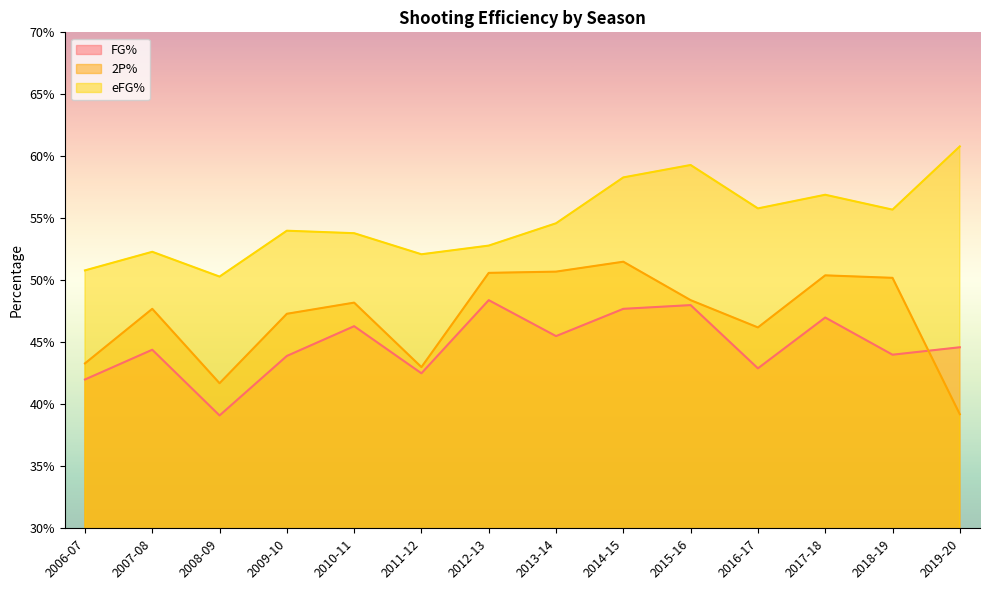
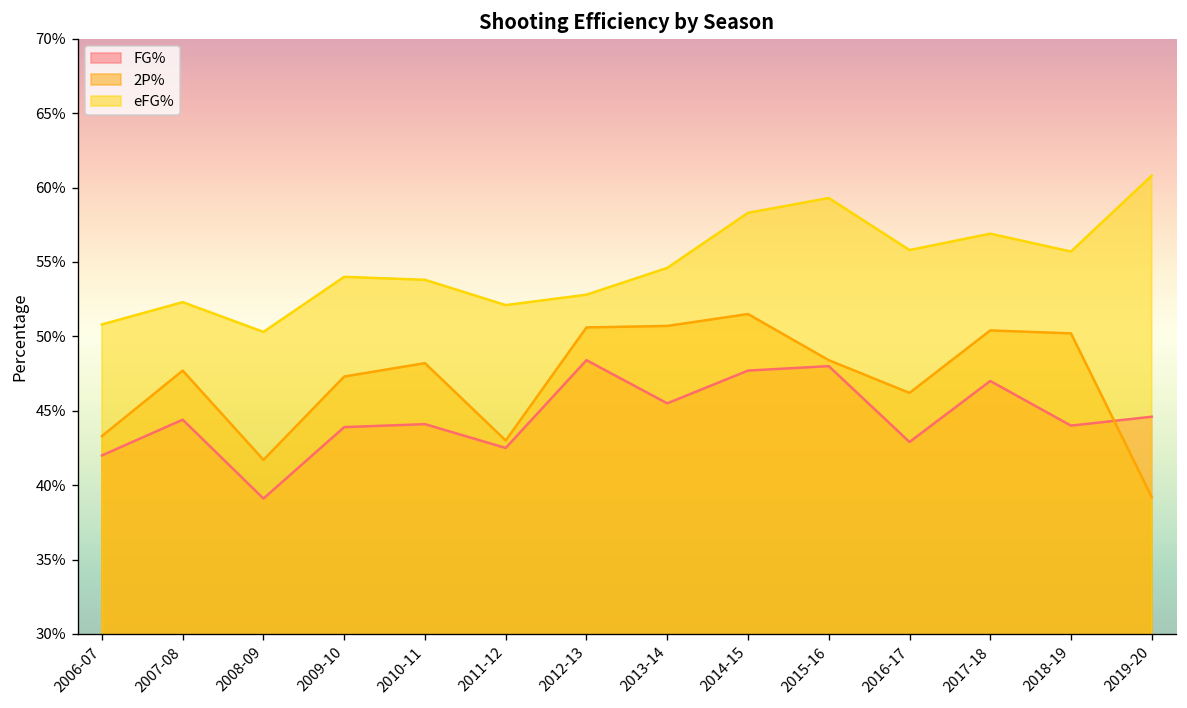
FG%, 2010-11: 46.3% -> 44.1%
